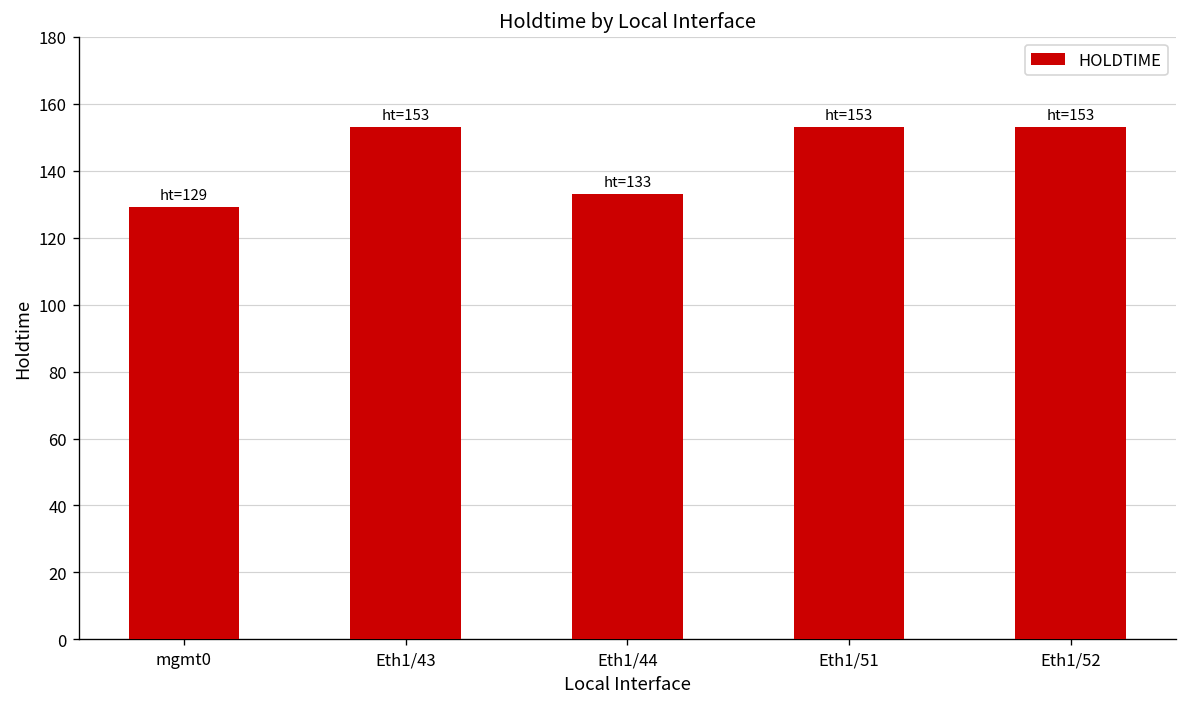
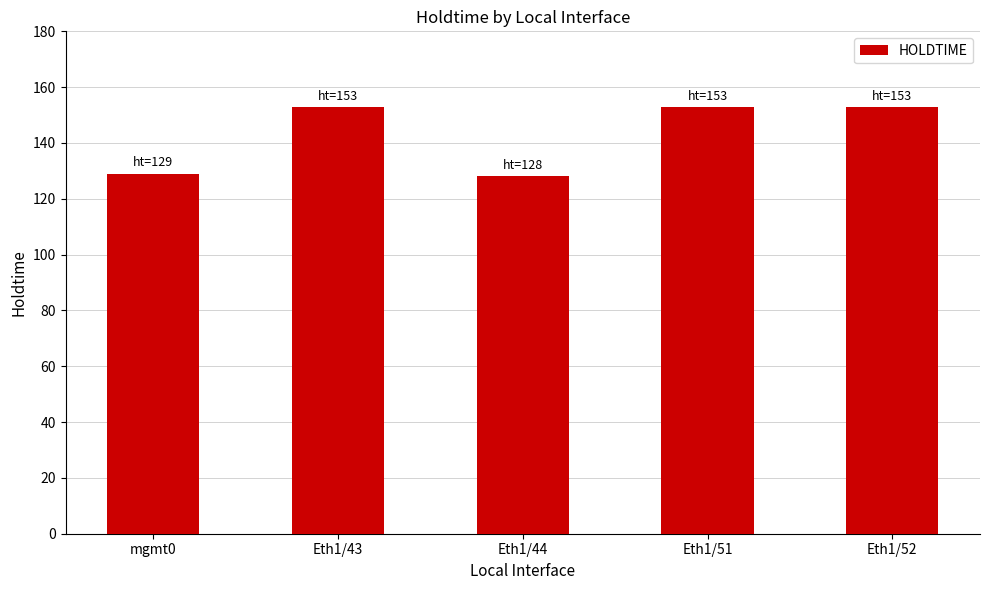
Eth1/44: 133 -> 128
